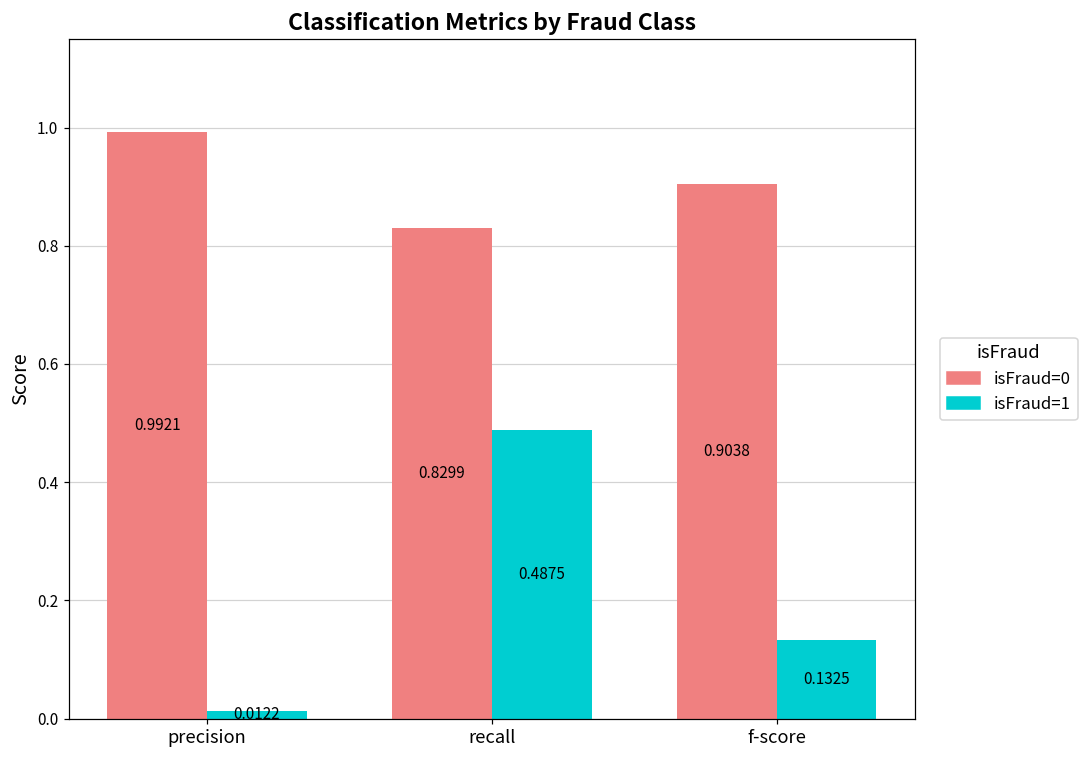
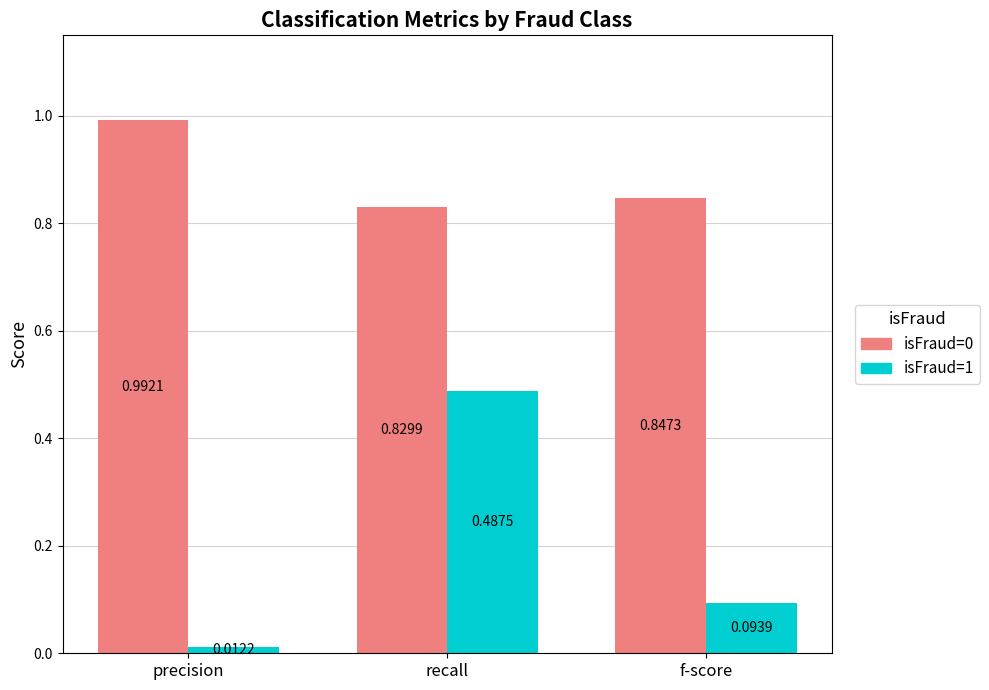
isFraud=0, f-score: 0.9038 -> 0.8473
isFraud=1, f-score: 0.1325 -> 0.0939
